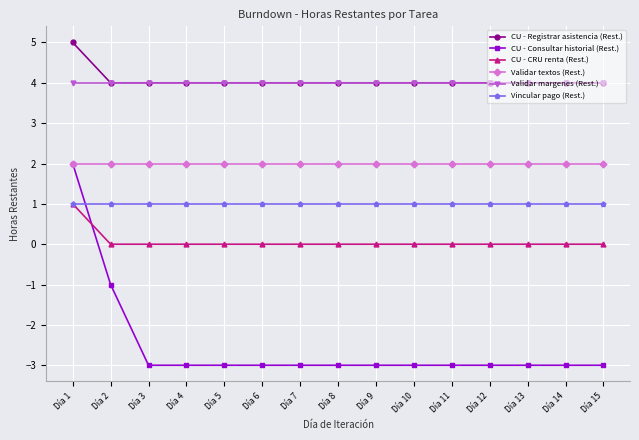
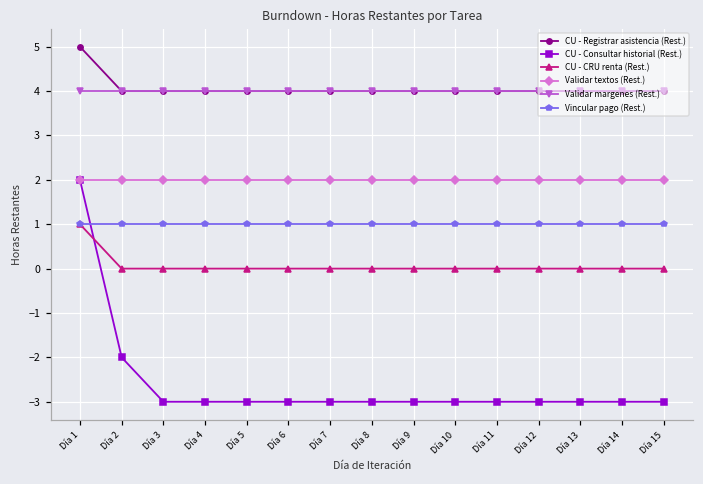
CU - Consultar historial (Rest.), Día 2: -1 -> -2
